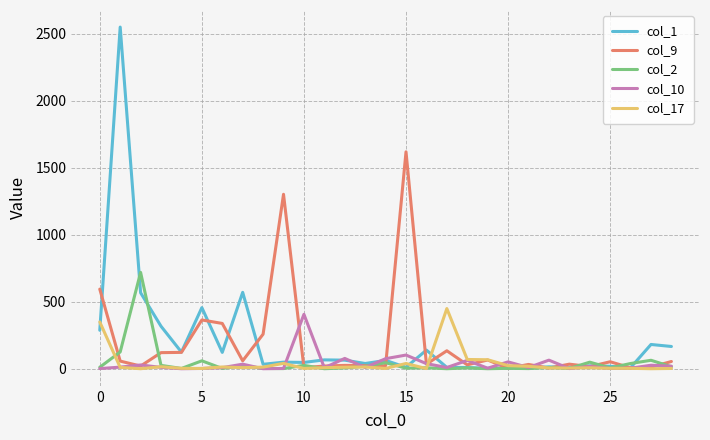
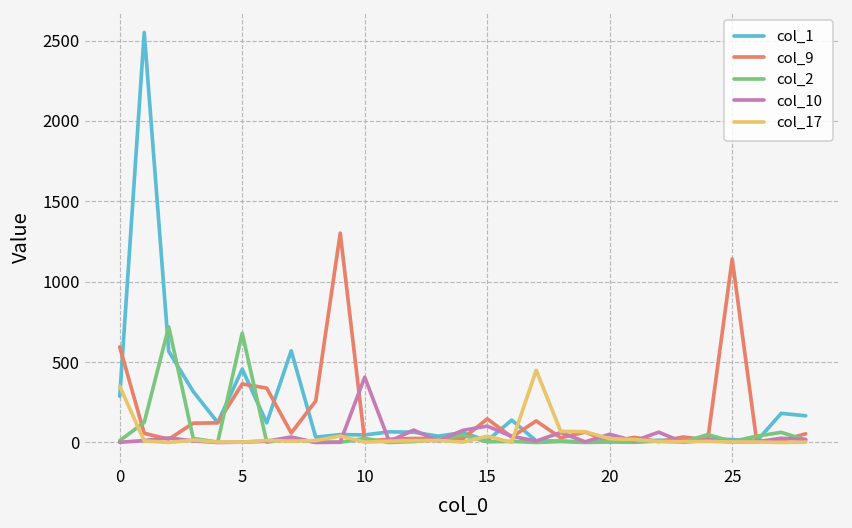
col_2, 5: 60 -> 680
col_9, 15: 1620 -> 150
col_9, 25: 50 -> 1140
